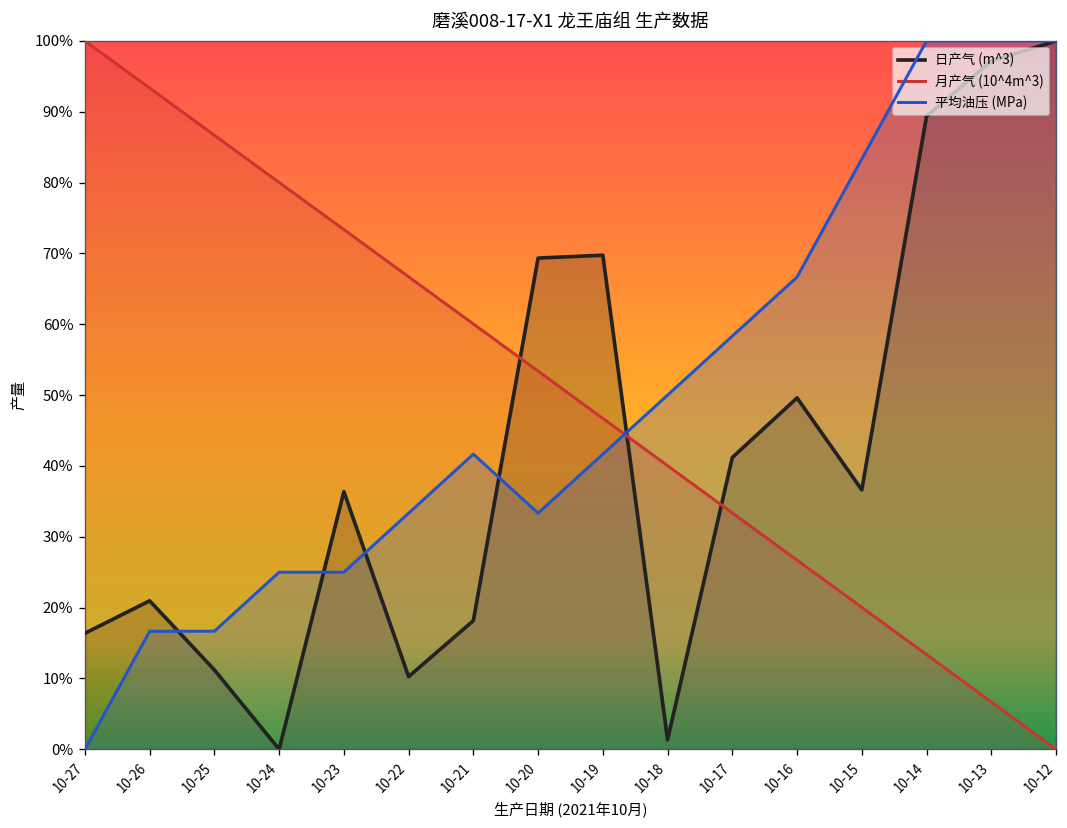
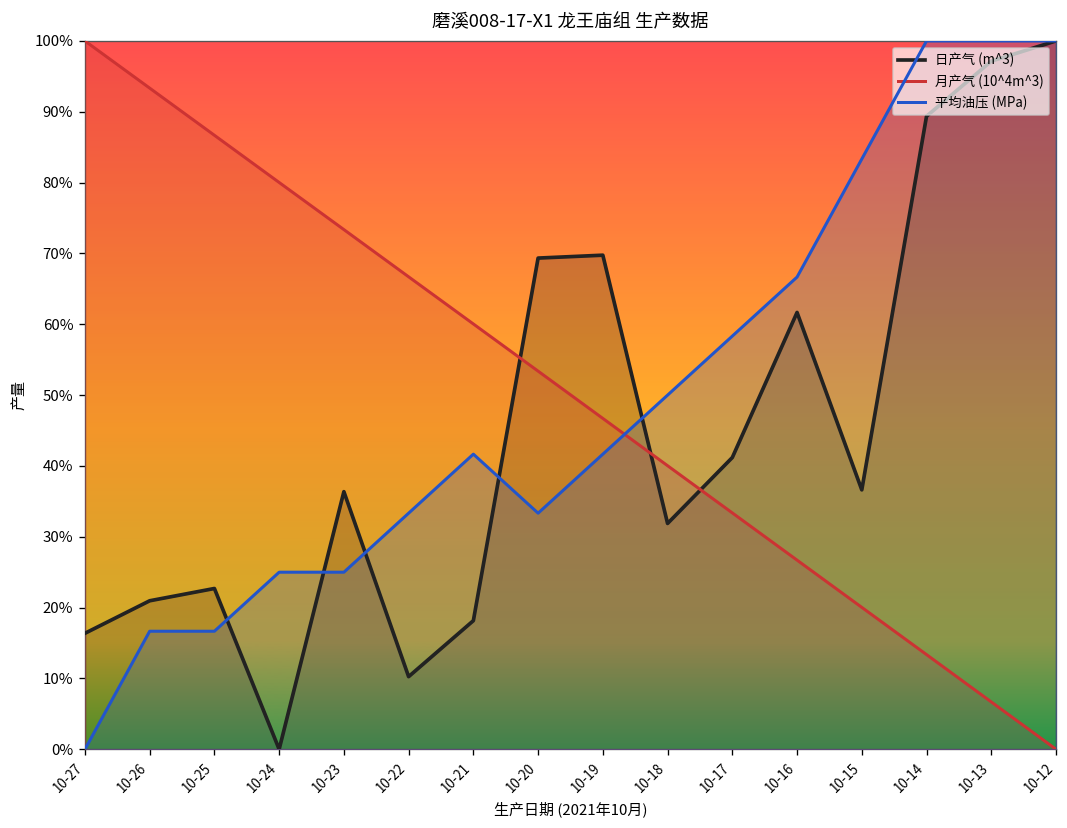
日产气 (m^3), 10-25: 11% -> 23%
日产气 (m^3), 10-18: 1% -> 32%
日产气 (m^3), 10-16: 50% -> 62%
